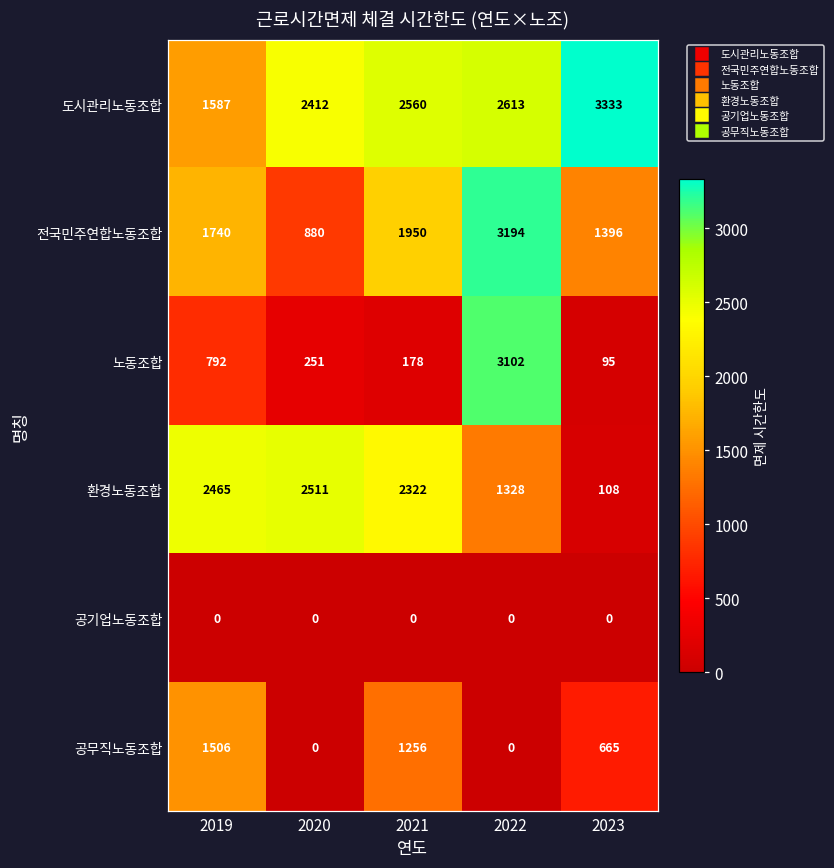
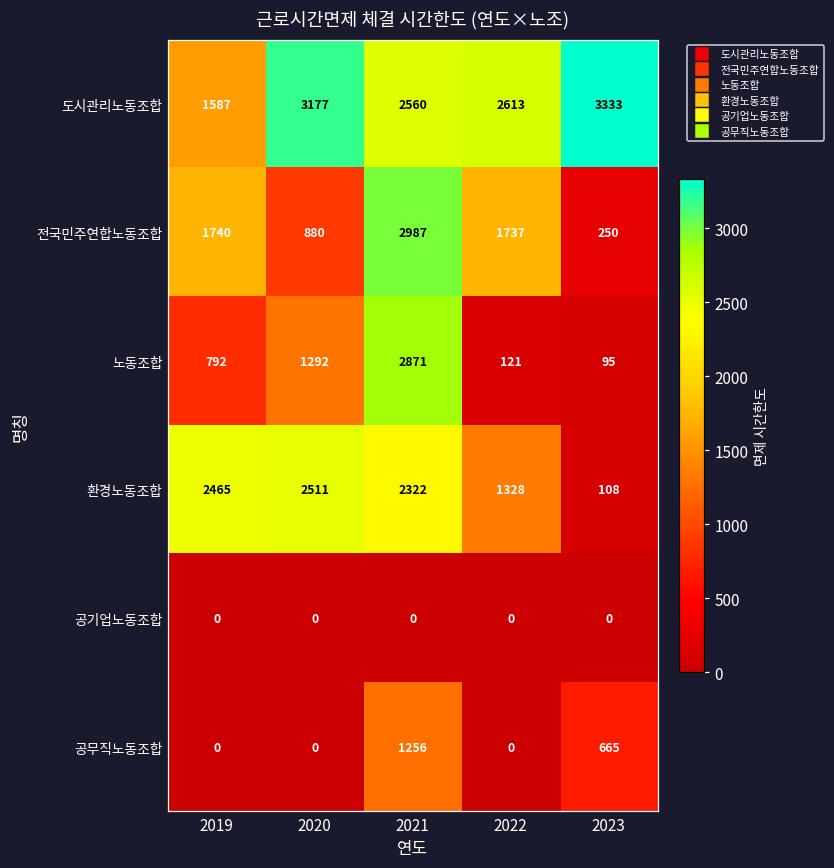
도시관리노동조합, 2020: 2412 -> 3177
전국민주연합노동조합, 2021: 1950 -> 2987
전국민주연합노동조합, 2022: 3194 -> 1737
전국민주연합노동조합, 2023: 1396 -> 250
노동조합, 2020: 251 -> 1292
노동조합, 2021: 178 -> 2871
노동조합, 2022: 3102 -> 121
공무직노동조합, 2019: 1506 -> 0
